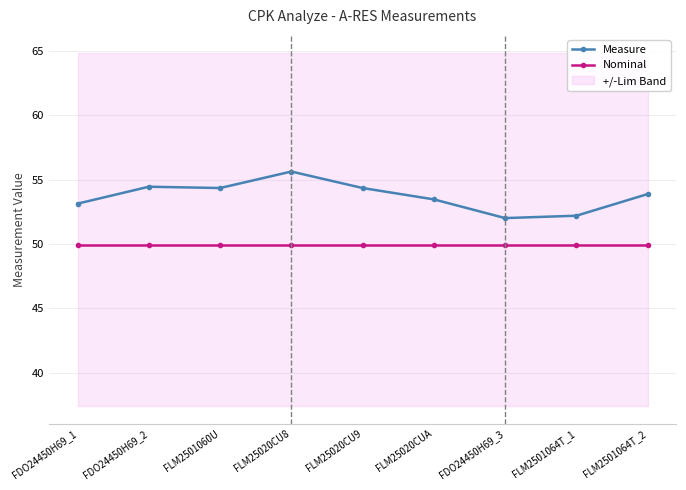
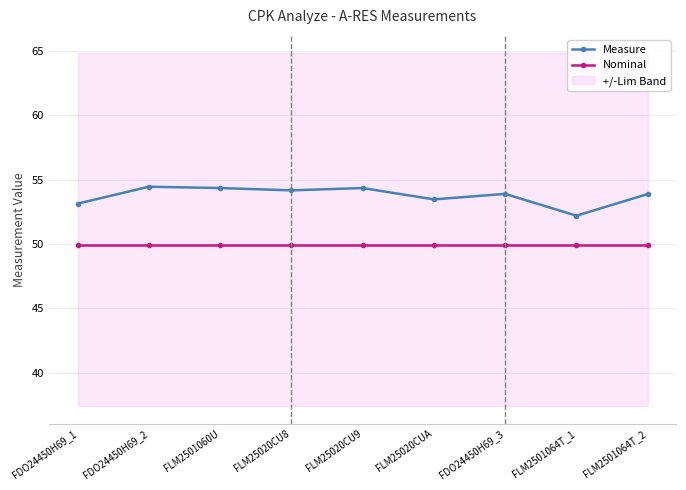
Measure, FLM25020CU8: 55.6 -> 54.2
Measure, FDO24450H69_3: 52.0 -> 53.9
